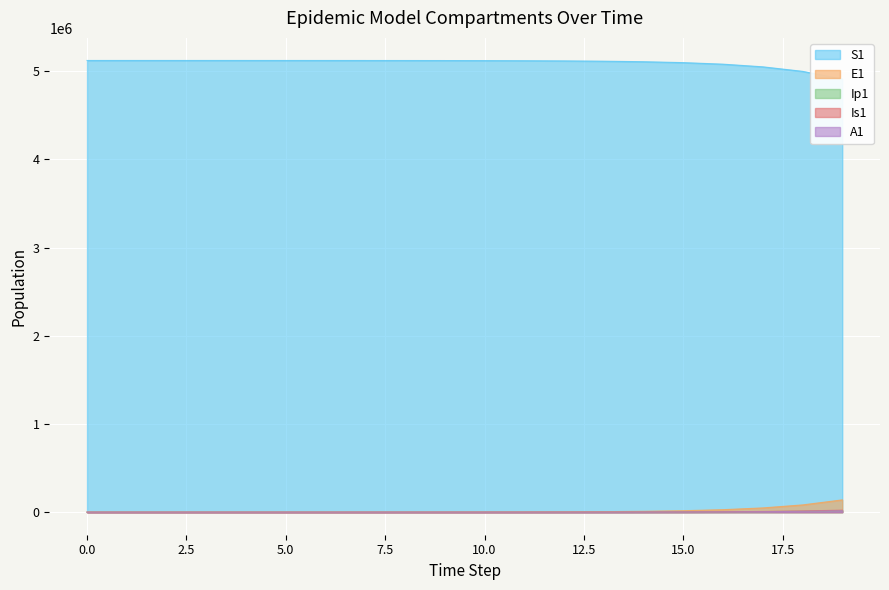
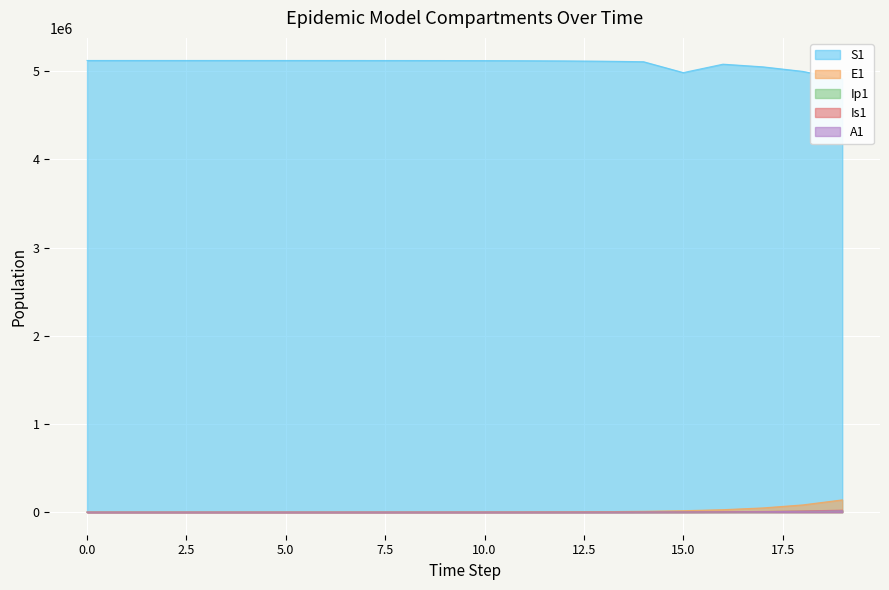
S1, 15.0: 5100000 -> 5000000
